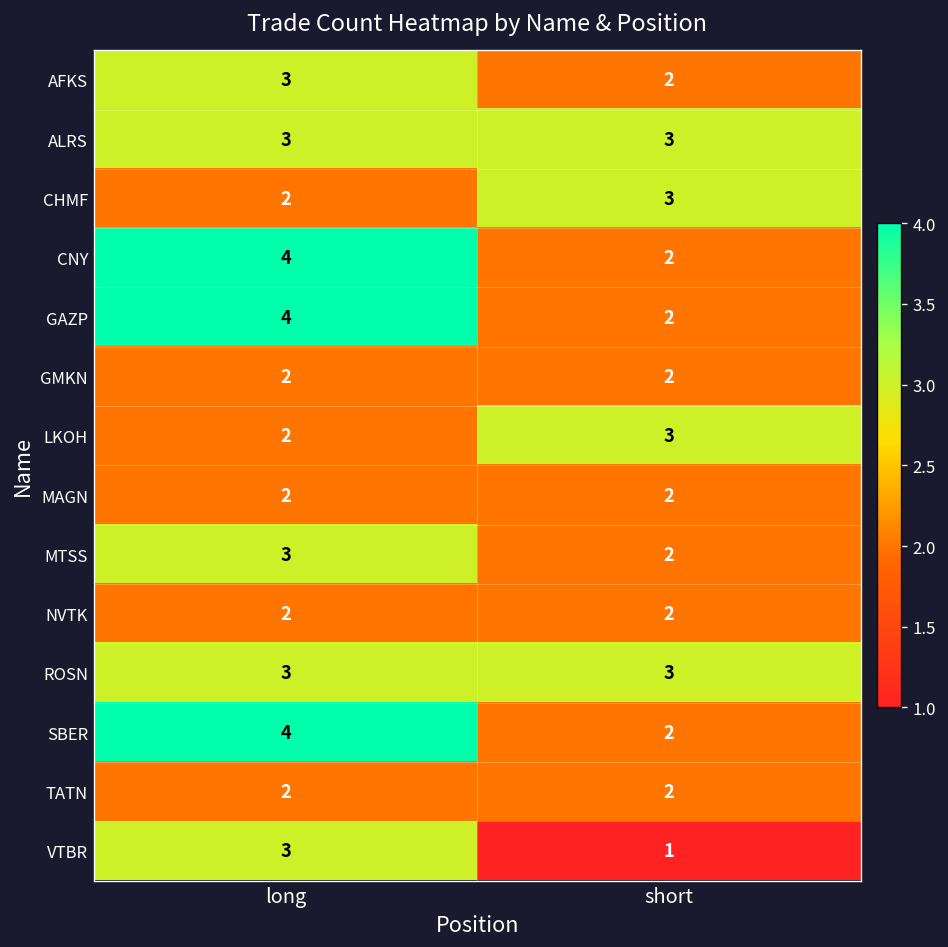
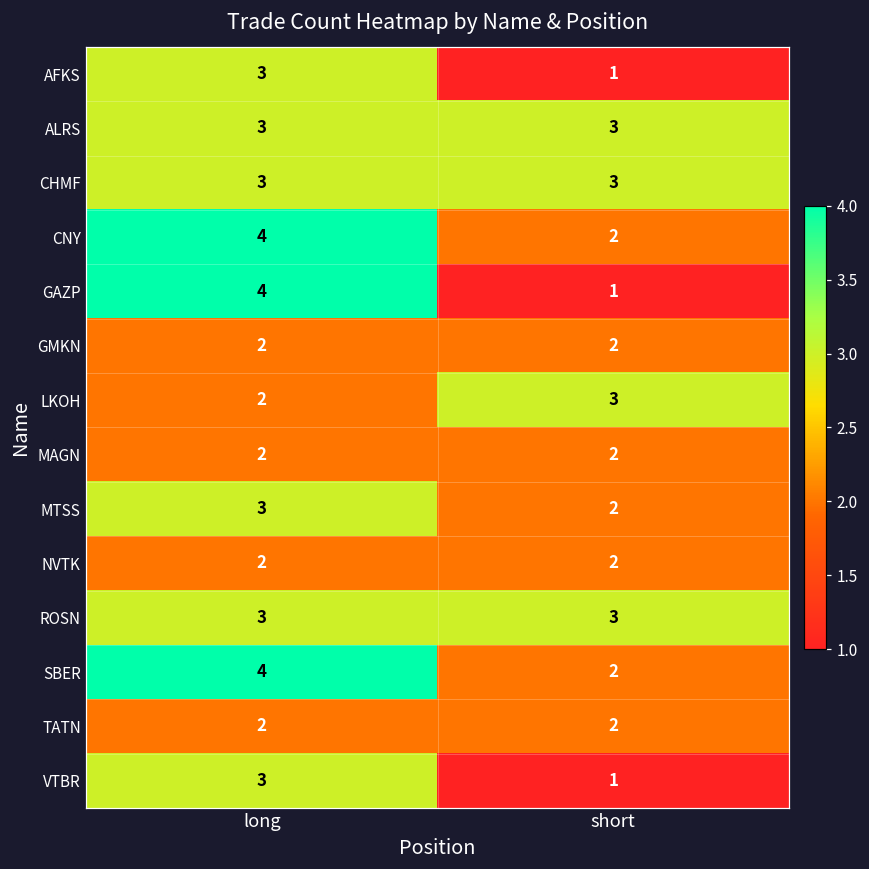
AFKS, short: 2 -> 1
CHMF, long: 2 -> 3
GAZP, short: 2 -> 1
